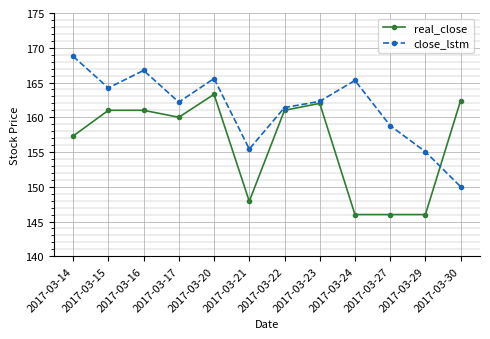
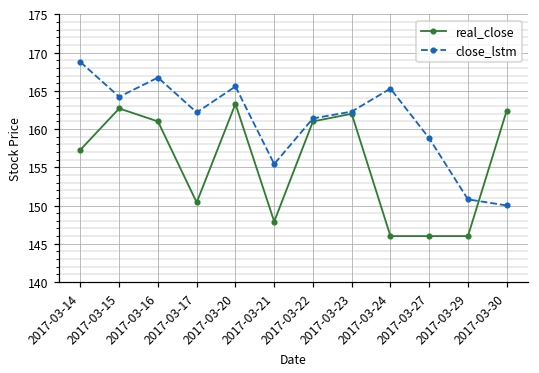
real_close, 2017-03-15: 161 -> 163
real_close, 2017-03-17: 160 -> 150
close_lstm, 2017-03-29: 155 -> 151
